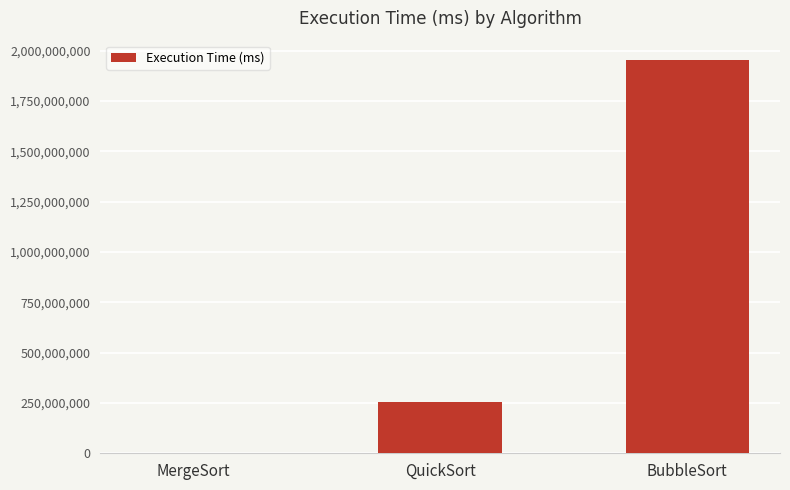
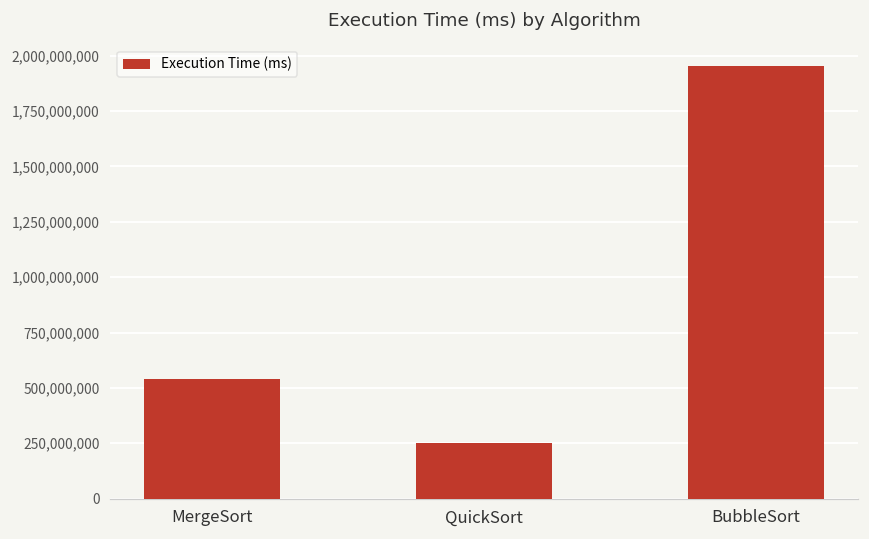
MergeSort: 0 -> 540,000,000
